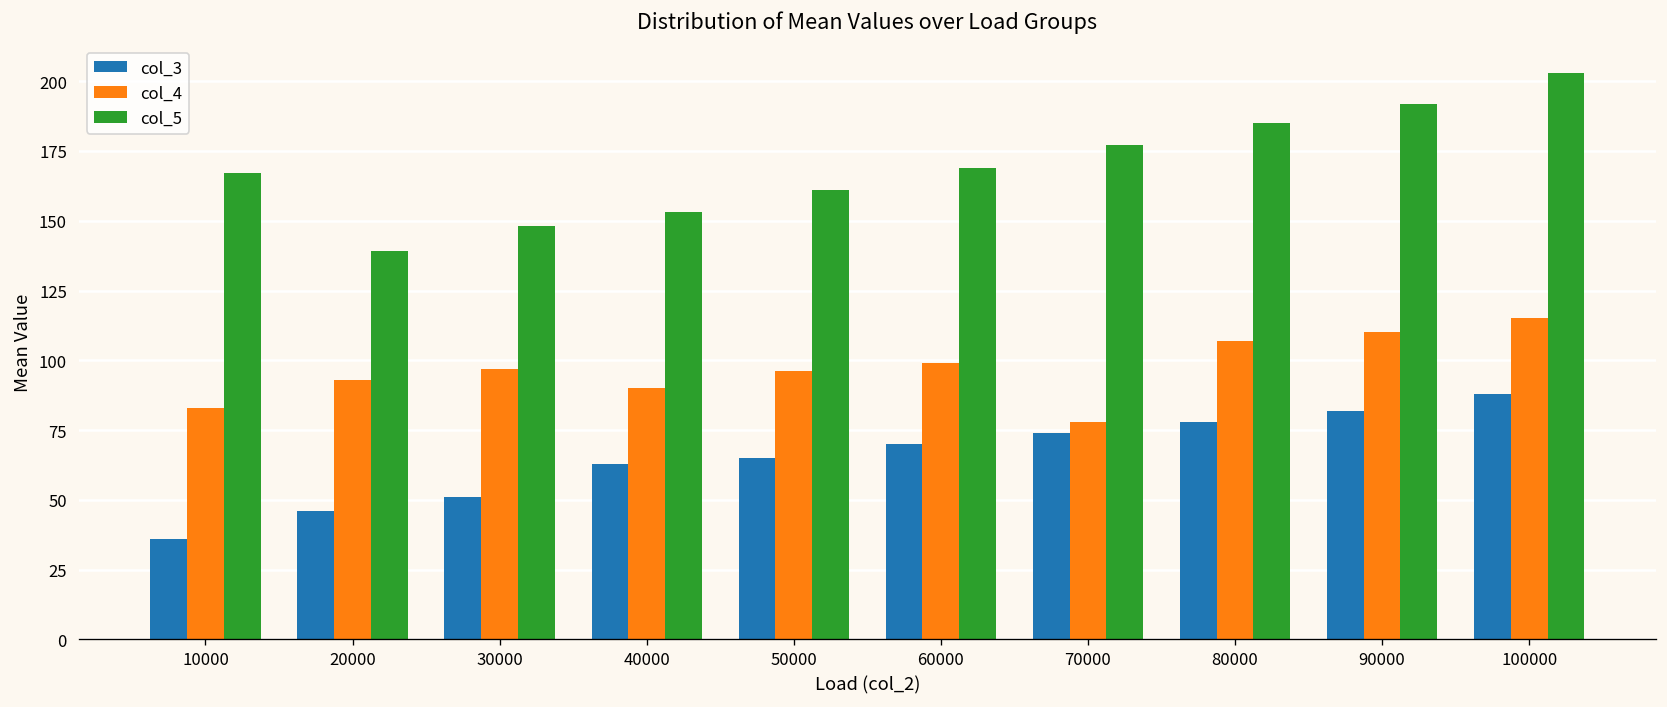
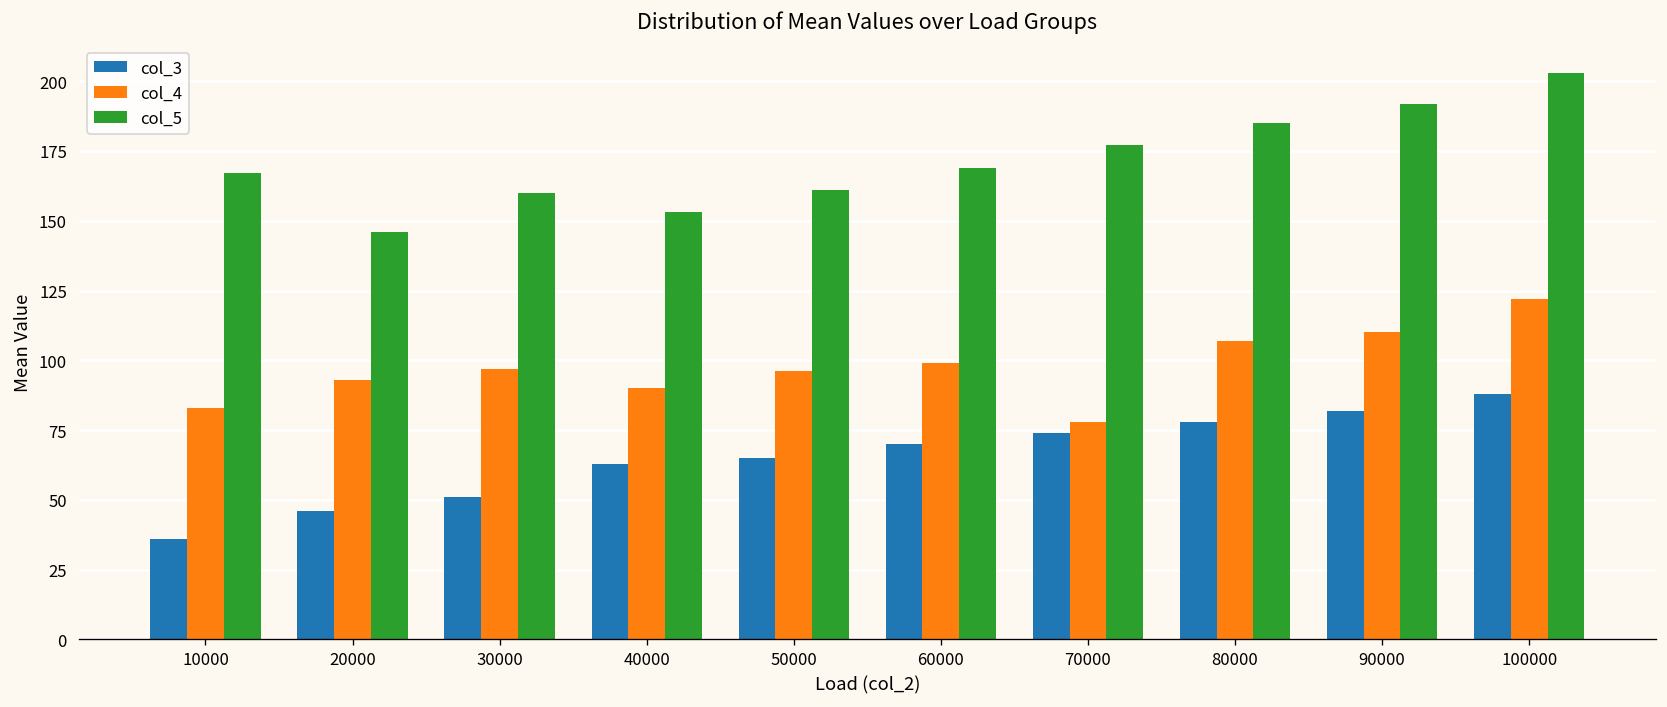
col_5, 20000: 139 -> 146
col_5, 30000: 148 -> 160
col_4, 100000: 115 -> 122
